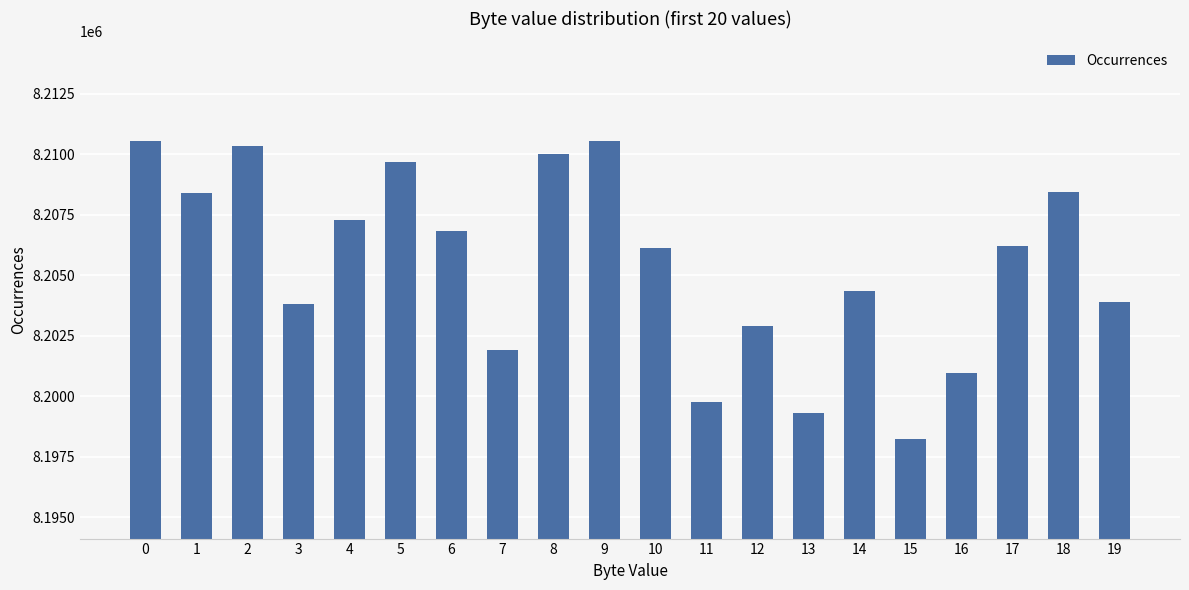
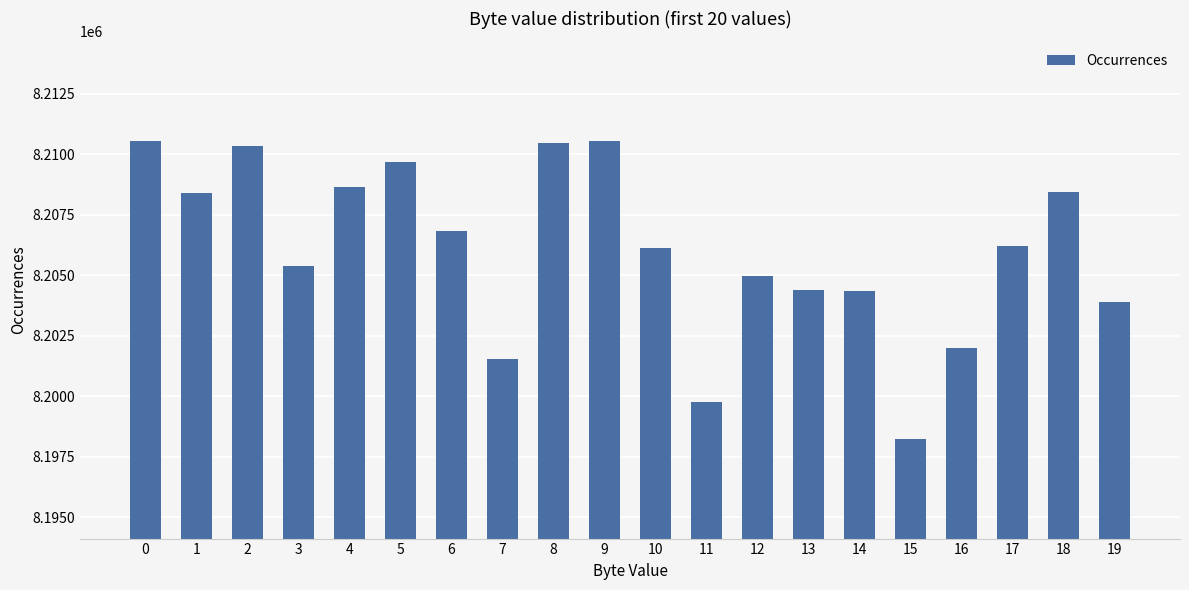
3: 8203800 -> 8205400
4: 8207300 -> 8208600
7: 8201900 -> 8201500
8: 8210000 -> 8210500
12: 8202900 -> 8205000
13: 8199300 -> 8204400
16: 8201000 -> 8202000
